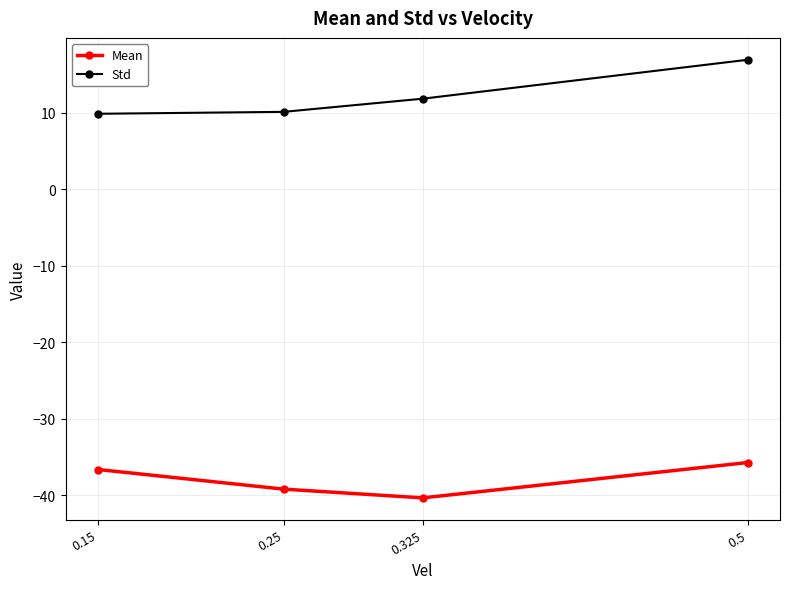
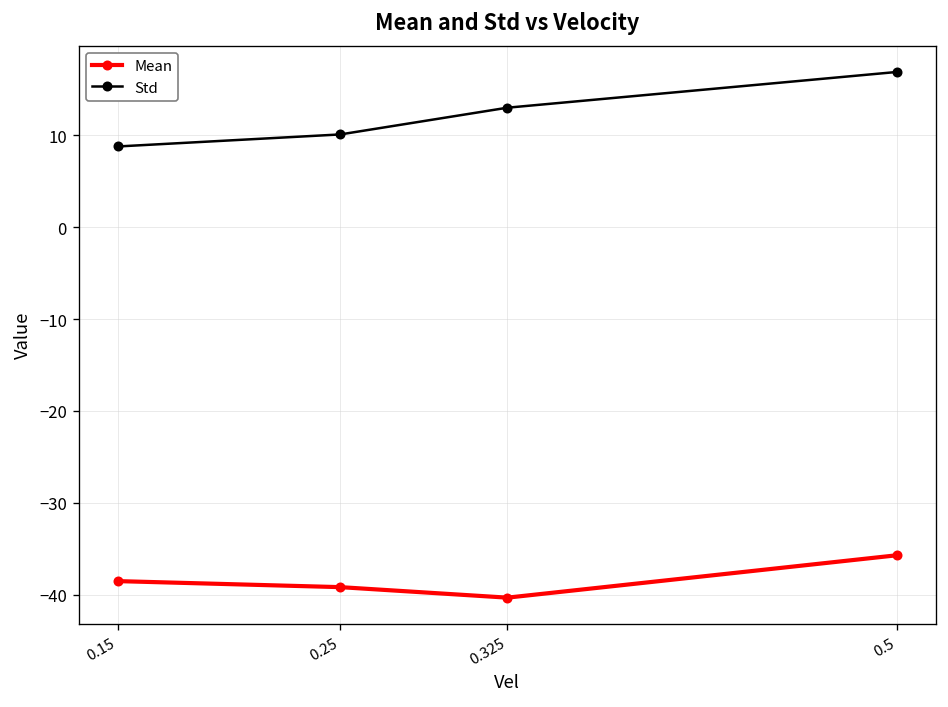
Mean, 0.15: -37 -> -39
Std, 0.15: 10 -> 9
Std, 0.325: 12 -> 13
